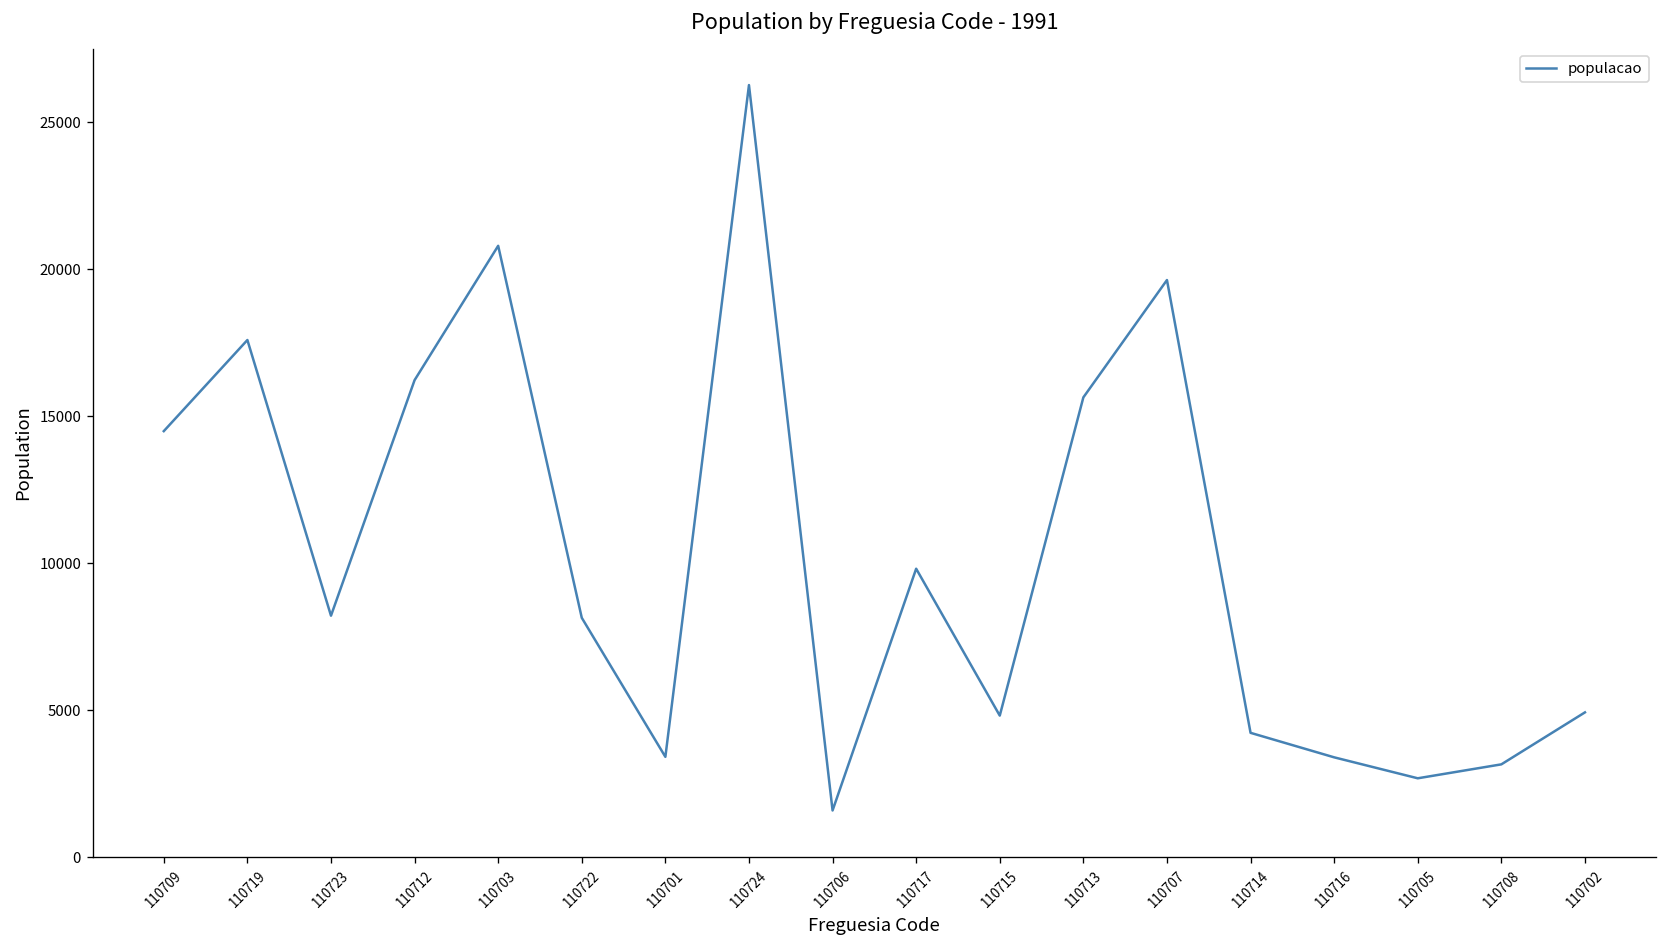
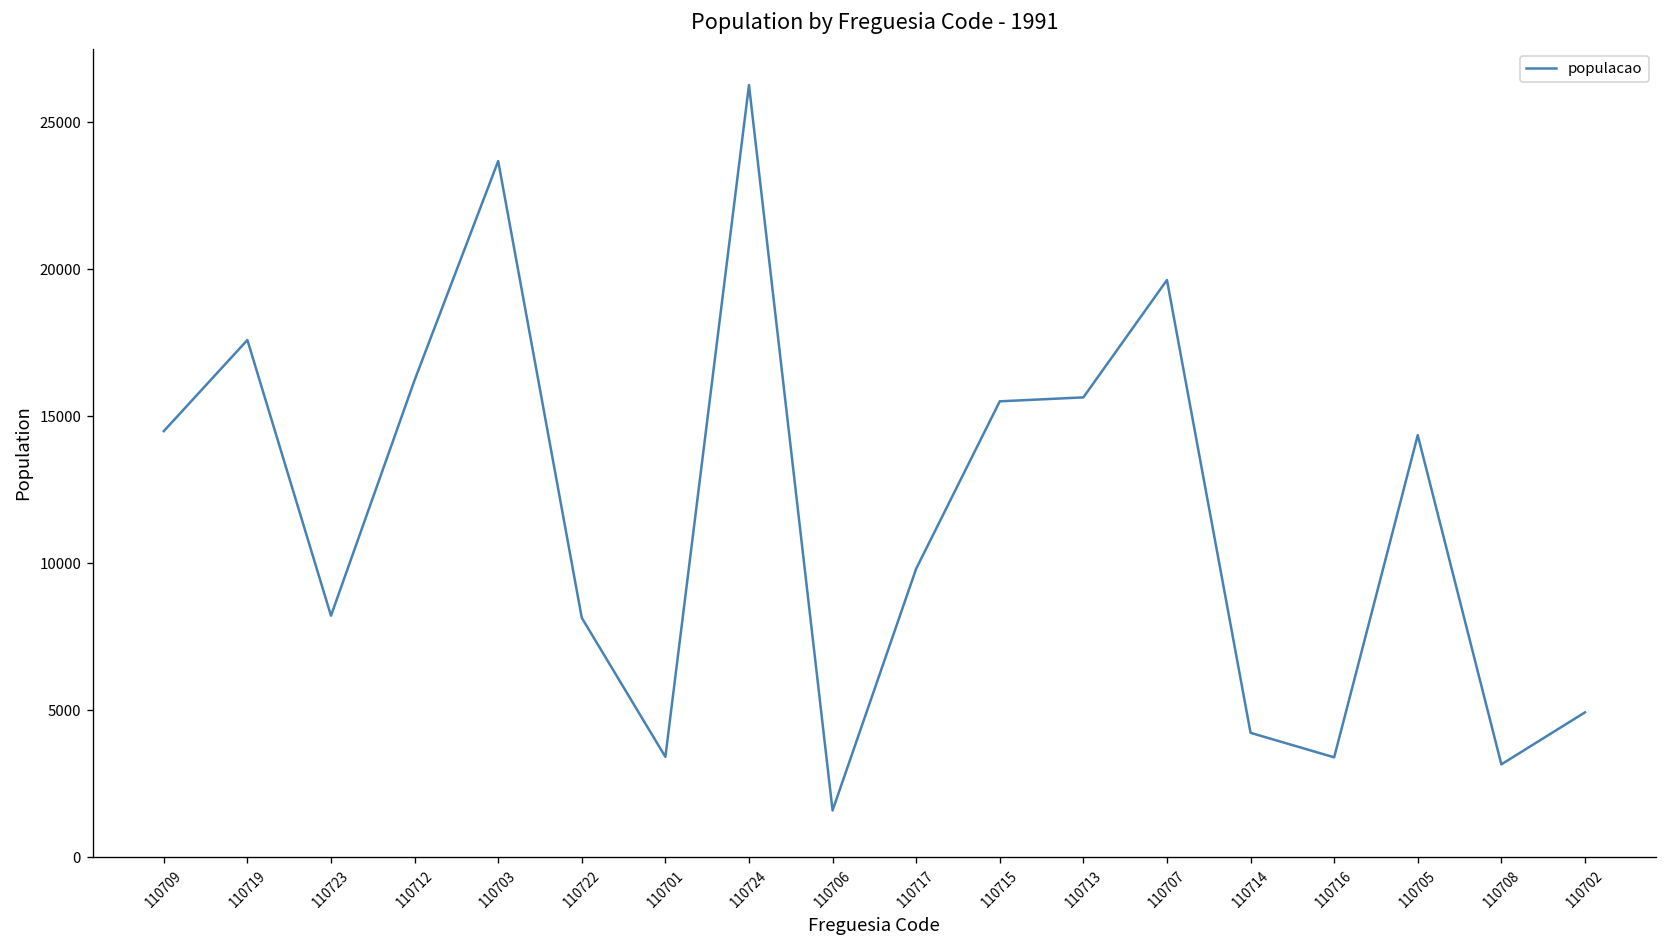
110703: 20800 -> 23700
110715: 4800 -> 15500
110705: 2700 -> 14400
